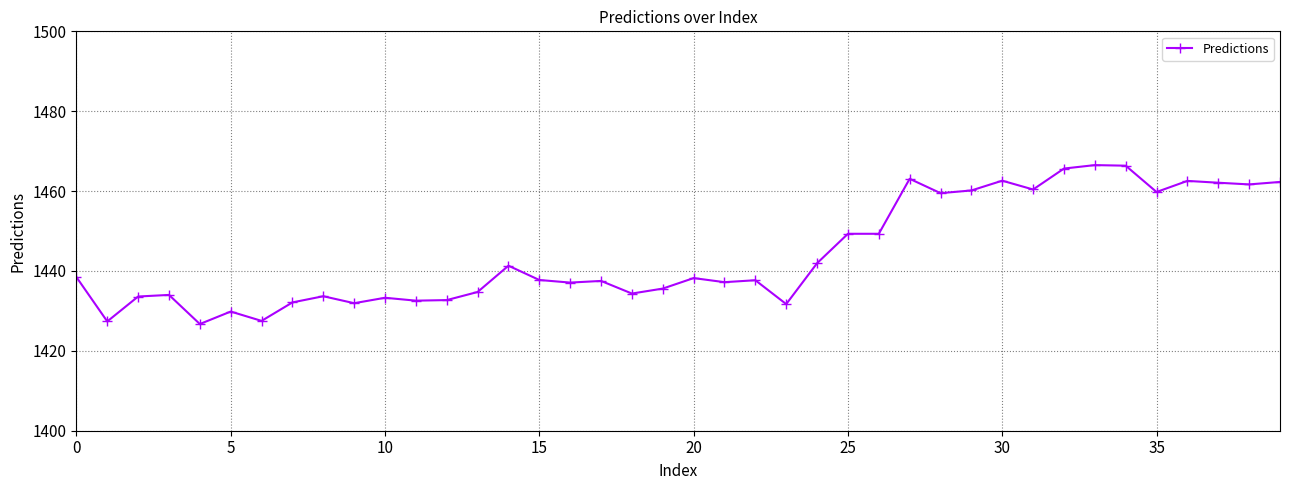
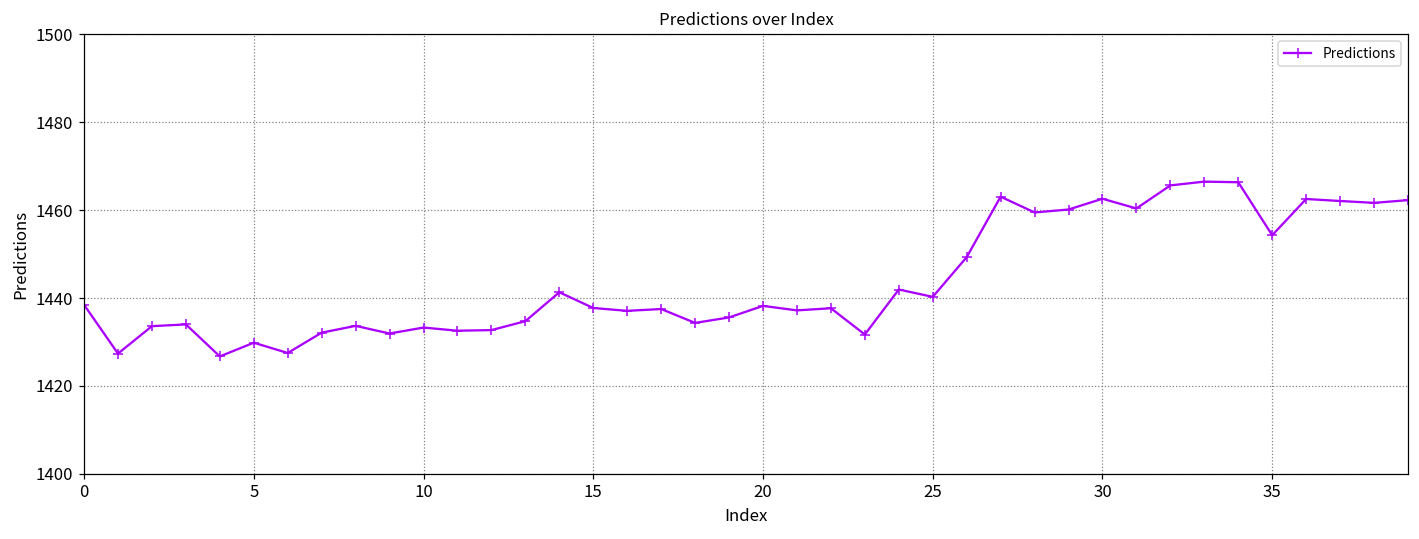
25: 1449 -> 1440
35: 1460 -> 1454
